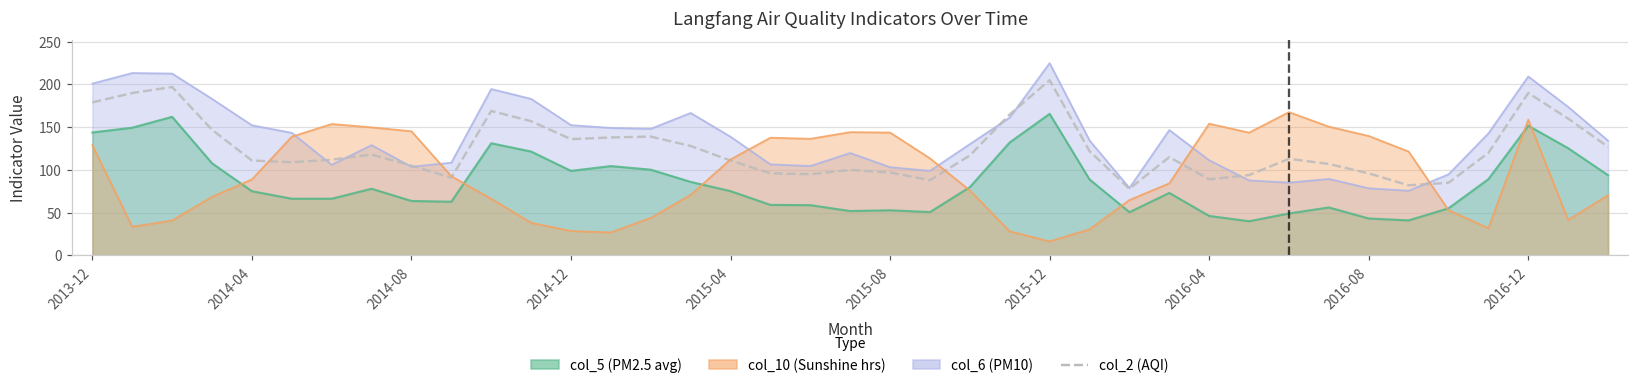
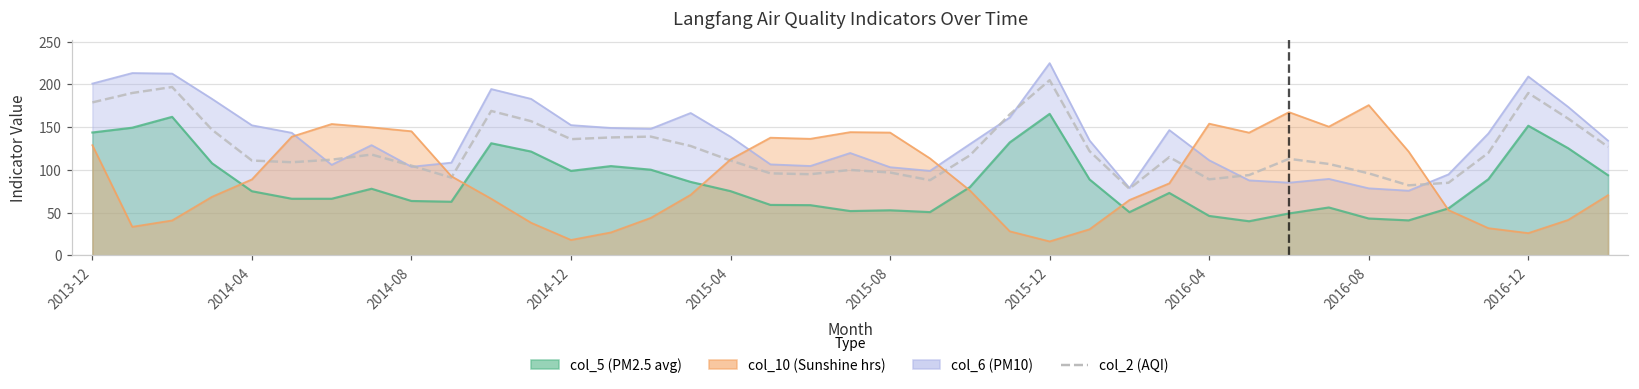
col_10 (Sunshine hrs), 2014-12: 30 -> 20
col_10 (Sunshine hrs), 2016-08: 140 -> 180
col_10 (Sunshine hrs), 2016-12: 160 -> 30
